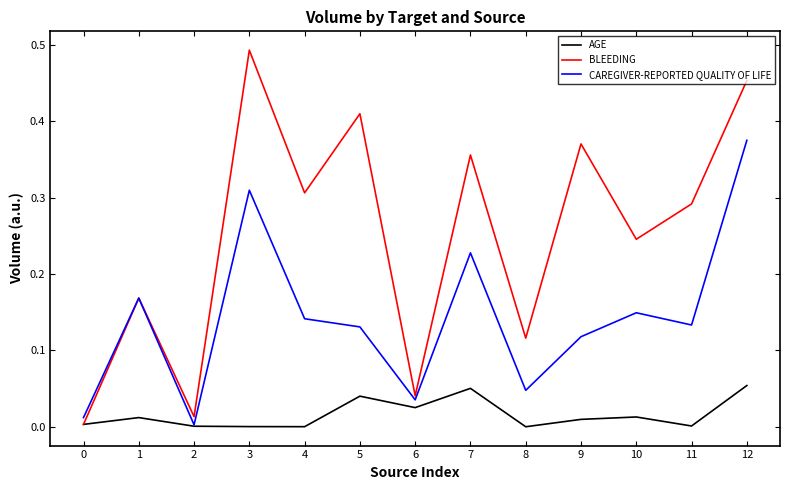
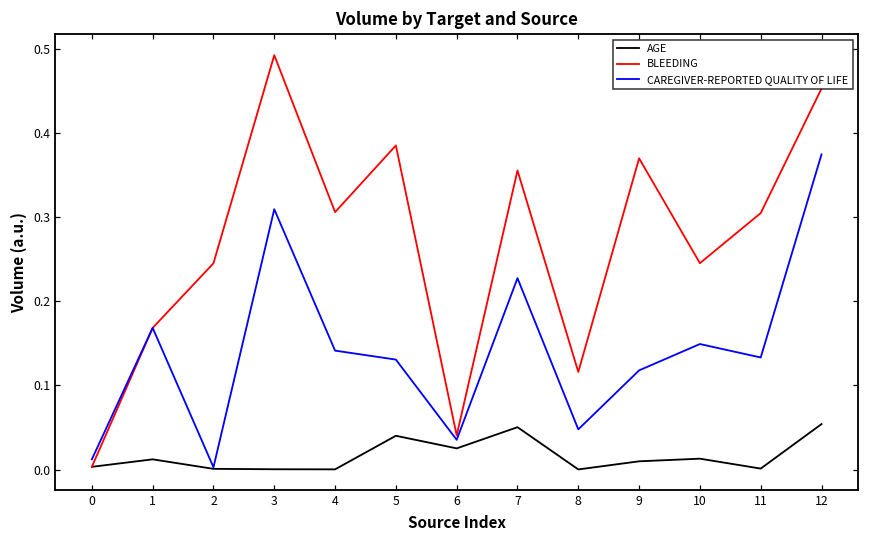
BLEEDING, 2: 0.01 -> 0.25
BLEEDING, 5: 0.41 -> 0.39
BLEEDING, 11: 0.29 -> 0.31
